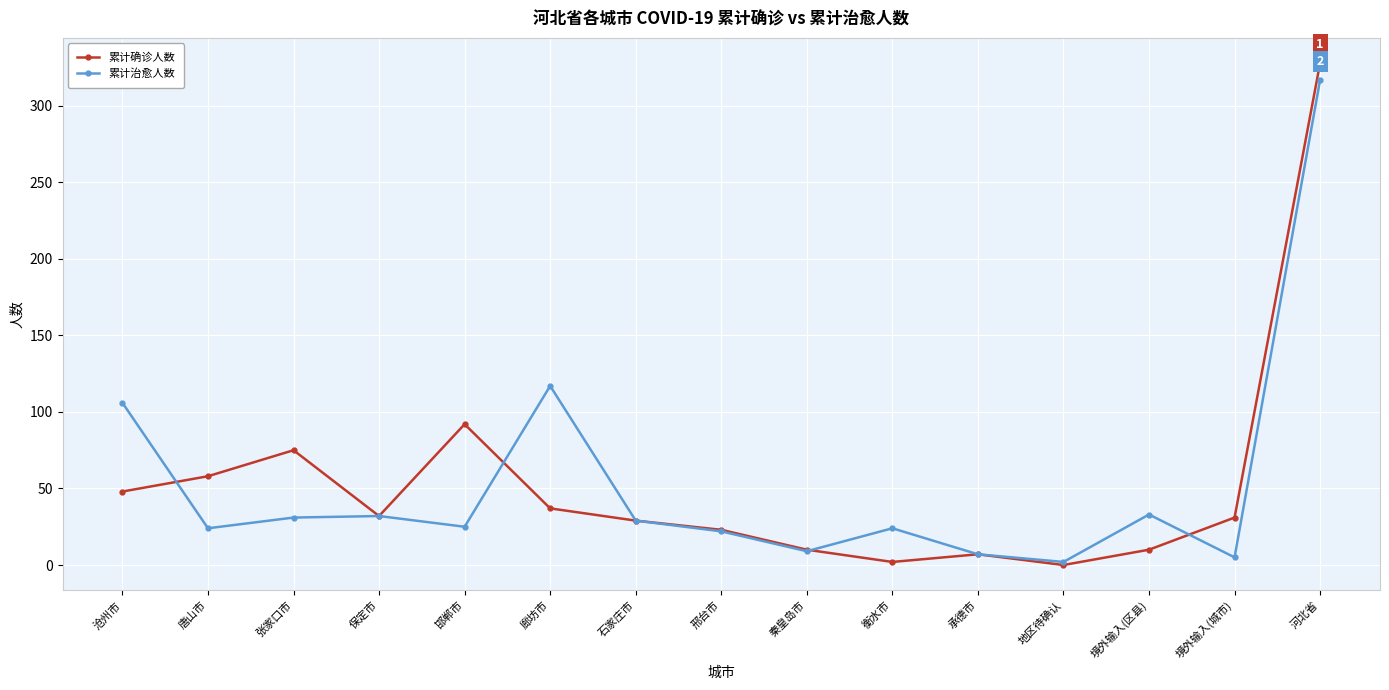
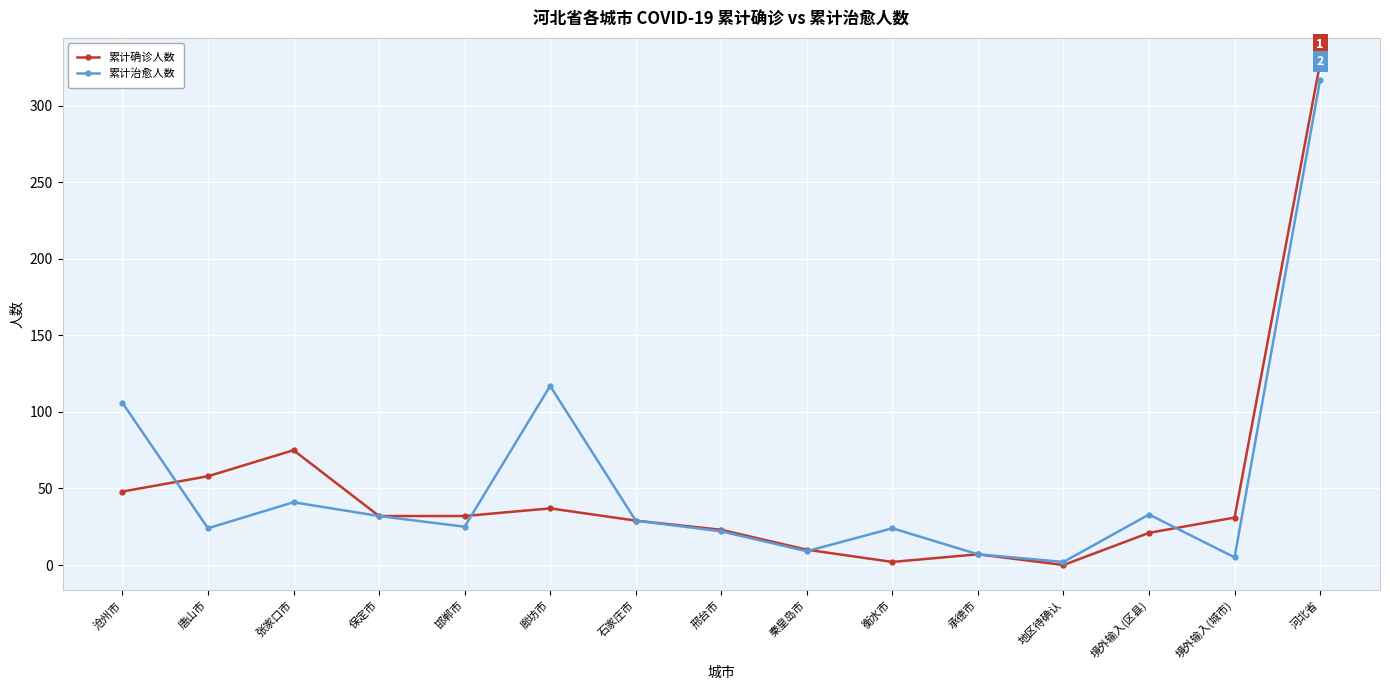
累计治愈人数, 张家口市: 31 -> 41
累计确诊人数, 邯郸市: 92 -> 32
累计确诊人数, 境外输入(区县): 10 -> 21
